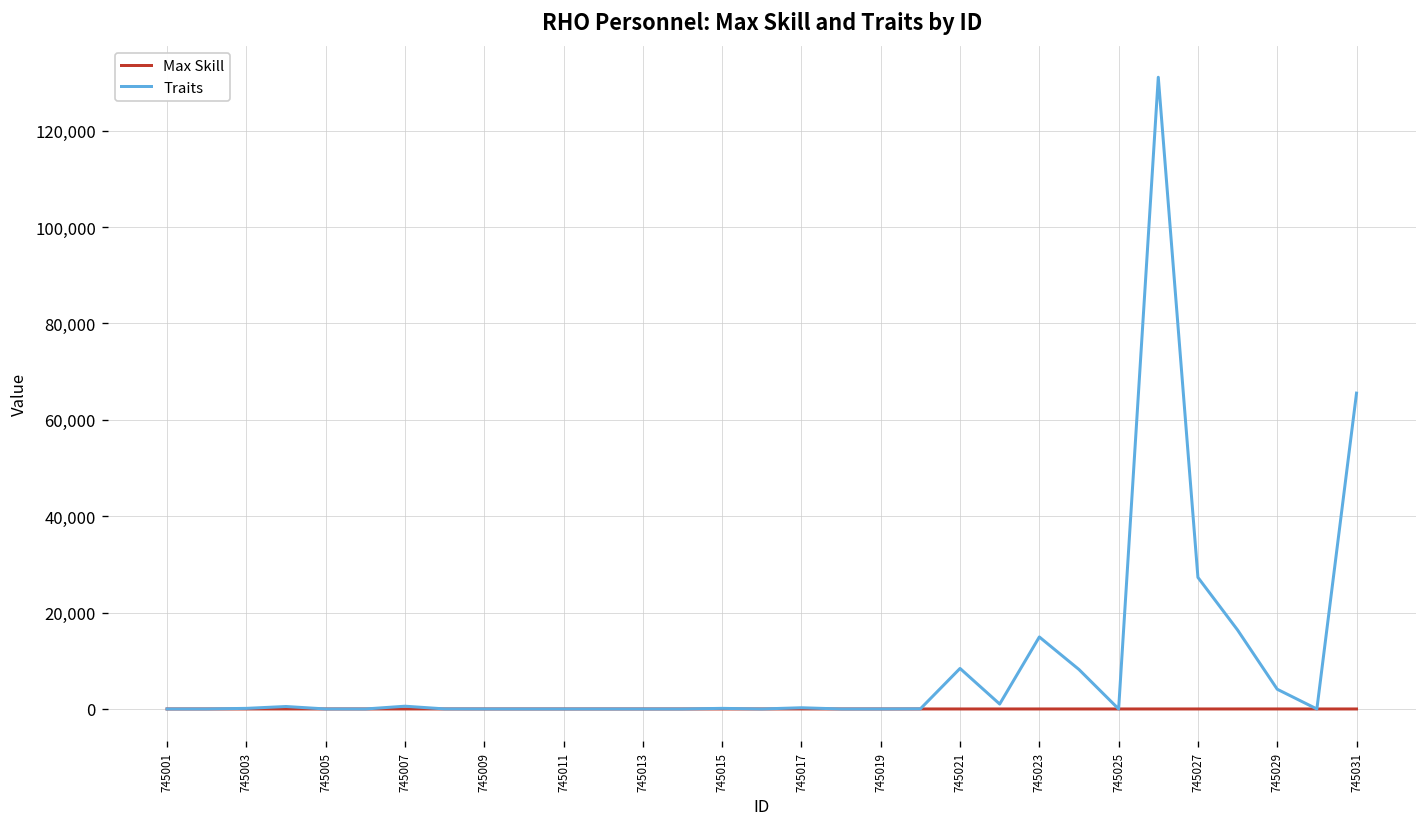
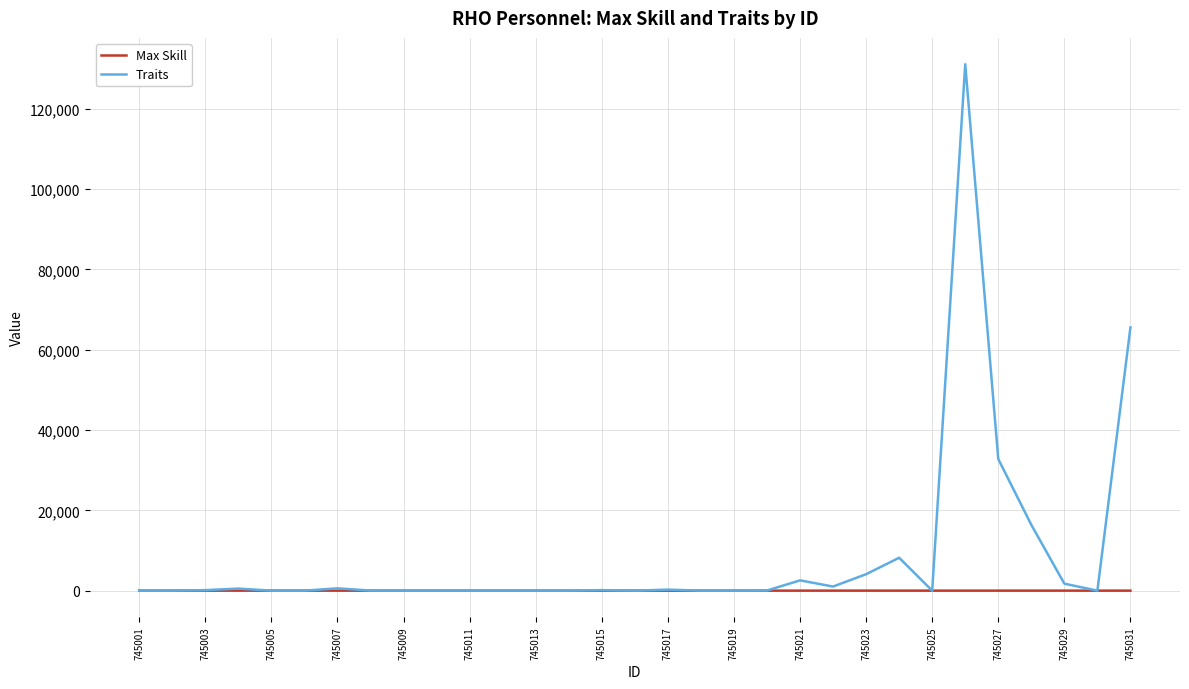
Traits, 745021: 8,000 -> 3,000
Traits, 745023: 15,000 -> 4,000
Traits, 745027: 27,000 -> 33,000
Traits, 745029: 4,000 -> 2,000
